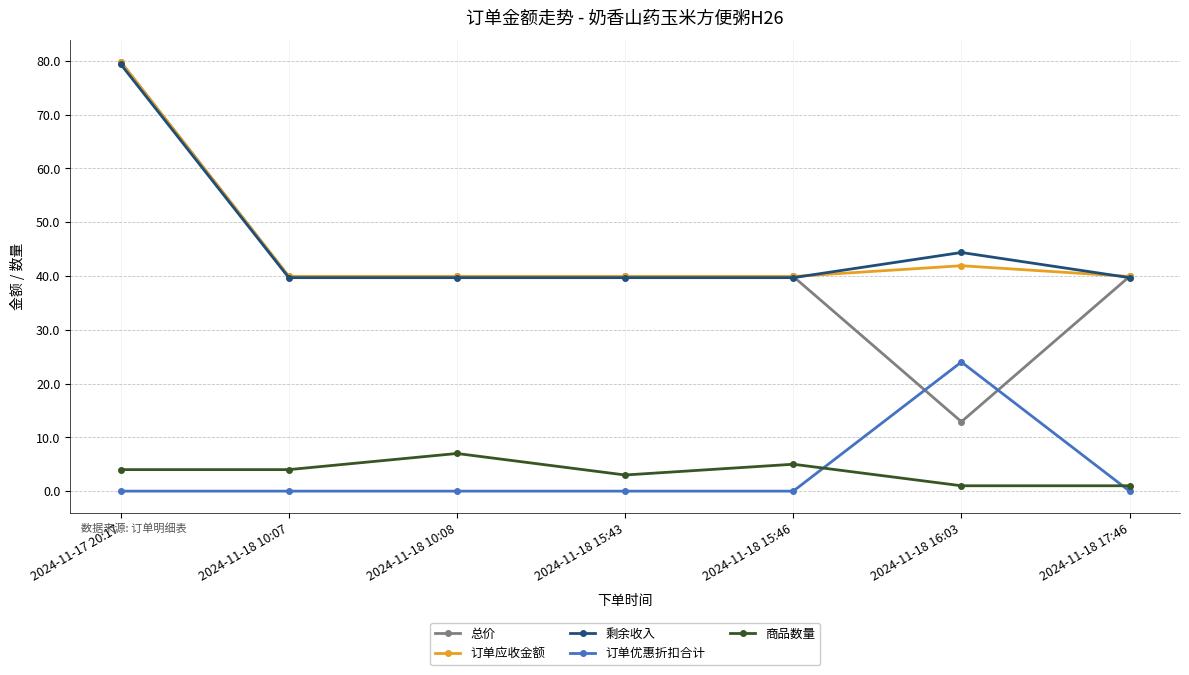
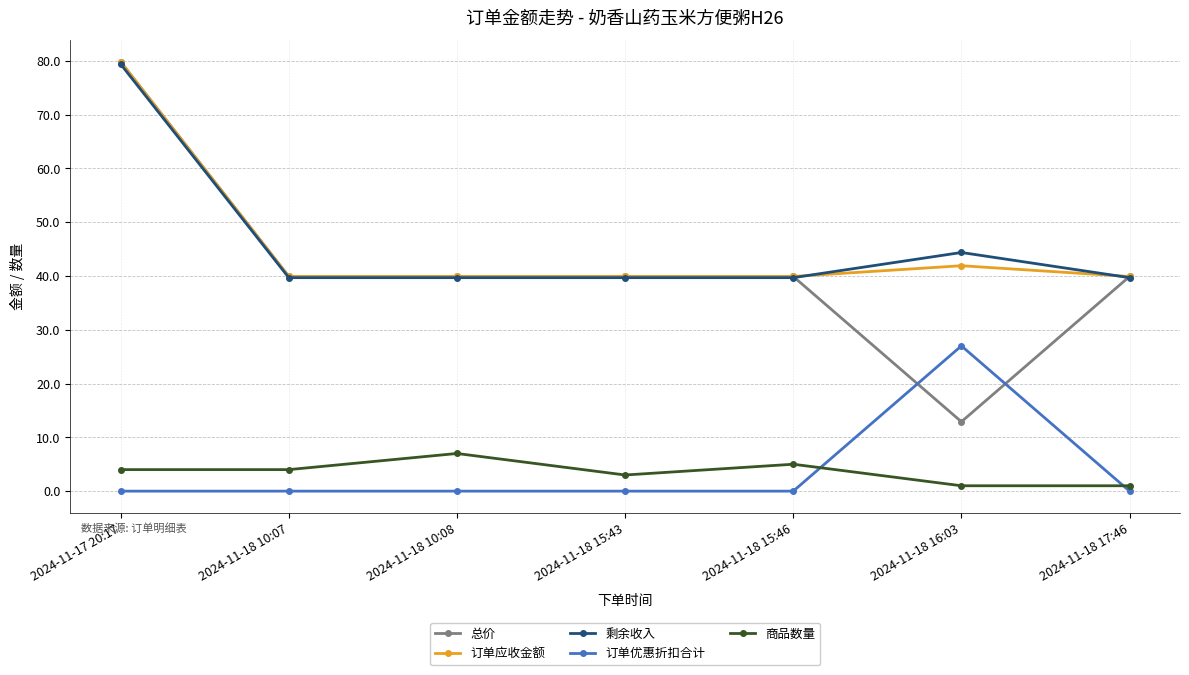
订单优惠折扣合计, 2024-11-18 16:03: 24 -> 27
